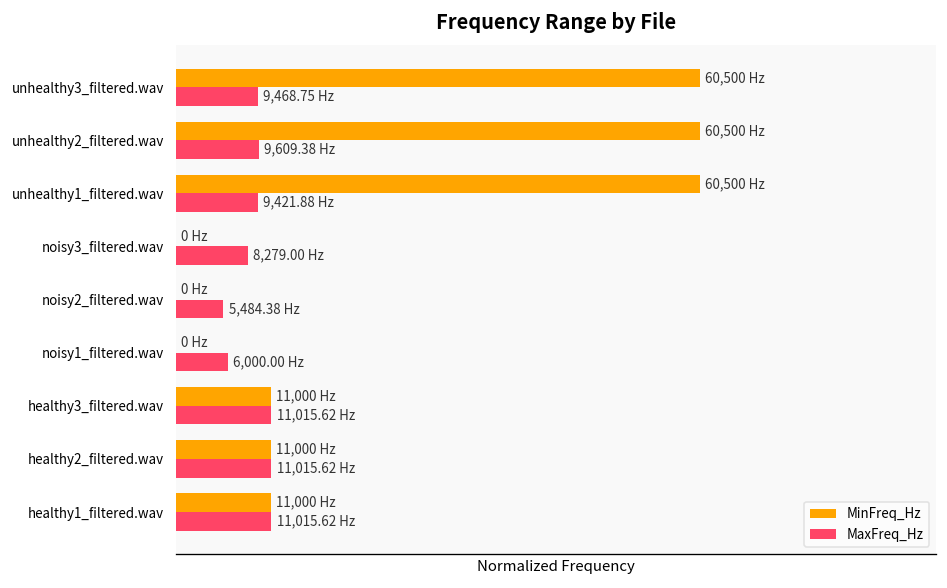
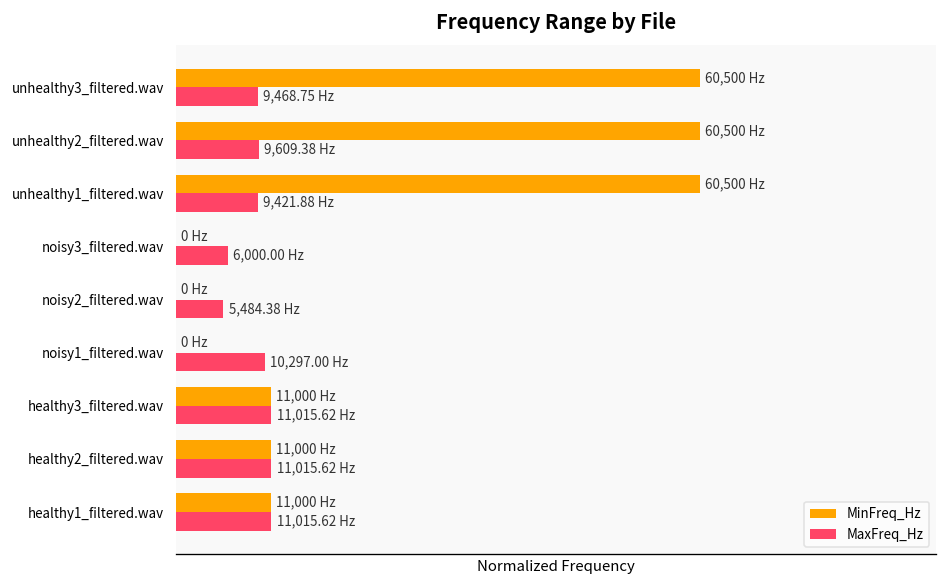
MaxFreq_Hz, noisy3_filtered.wav: 8,279.00 -> 6,000.00
MaxFreq_Hz, noisy1_filtered.wav: 6,000.00 -> 10,297.00
